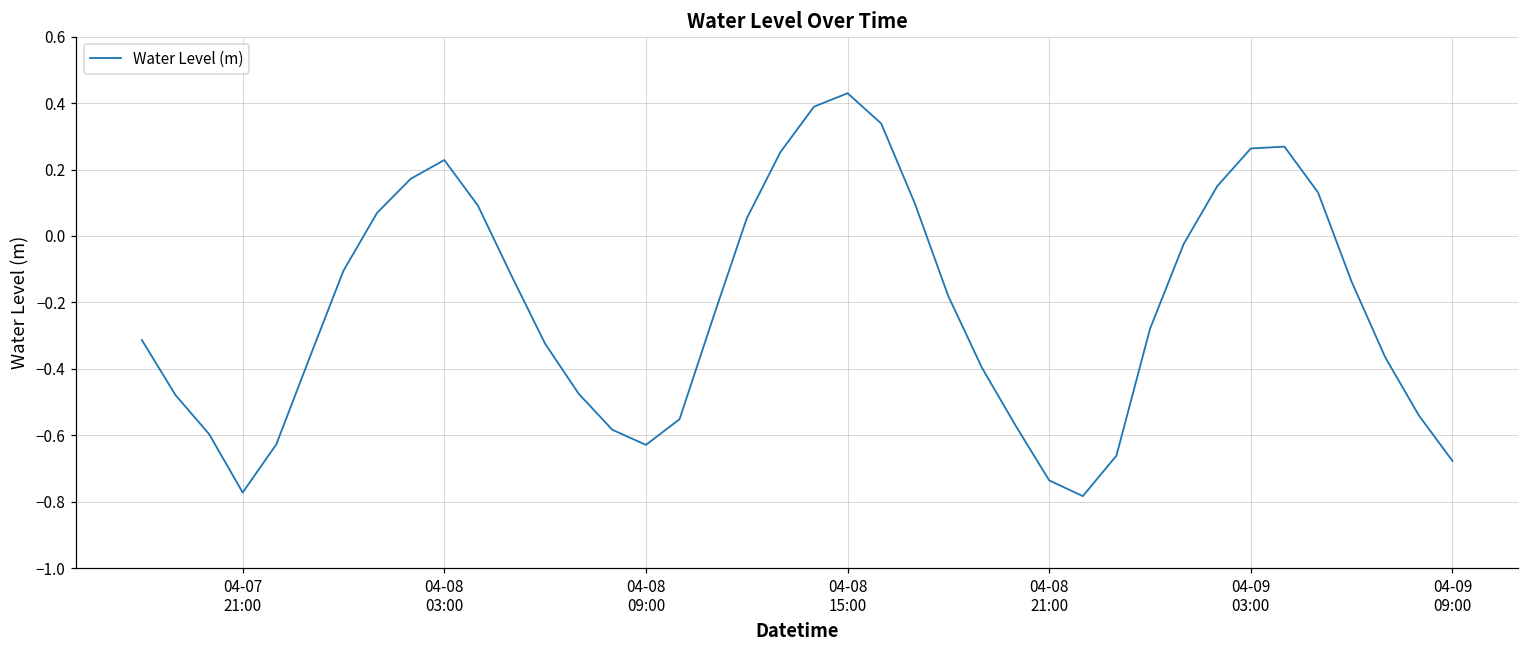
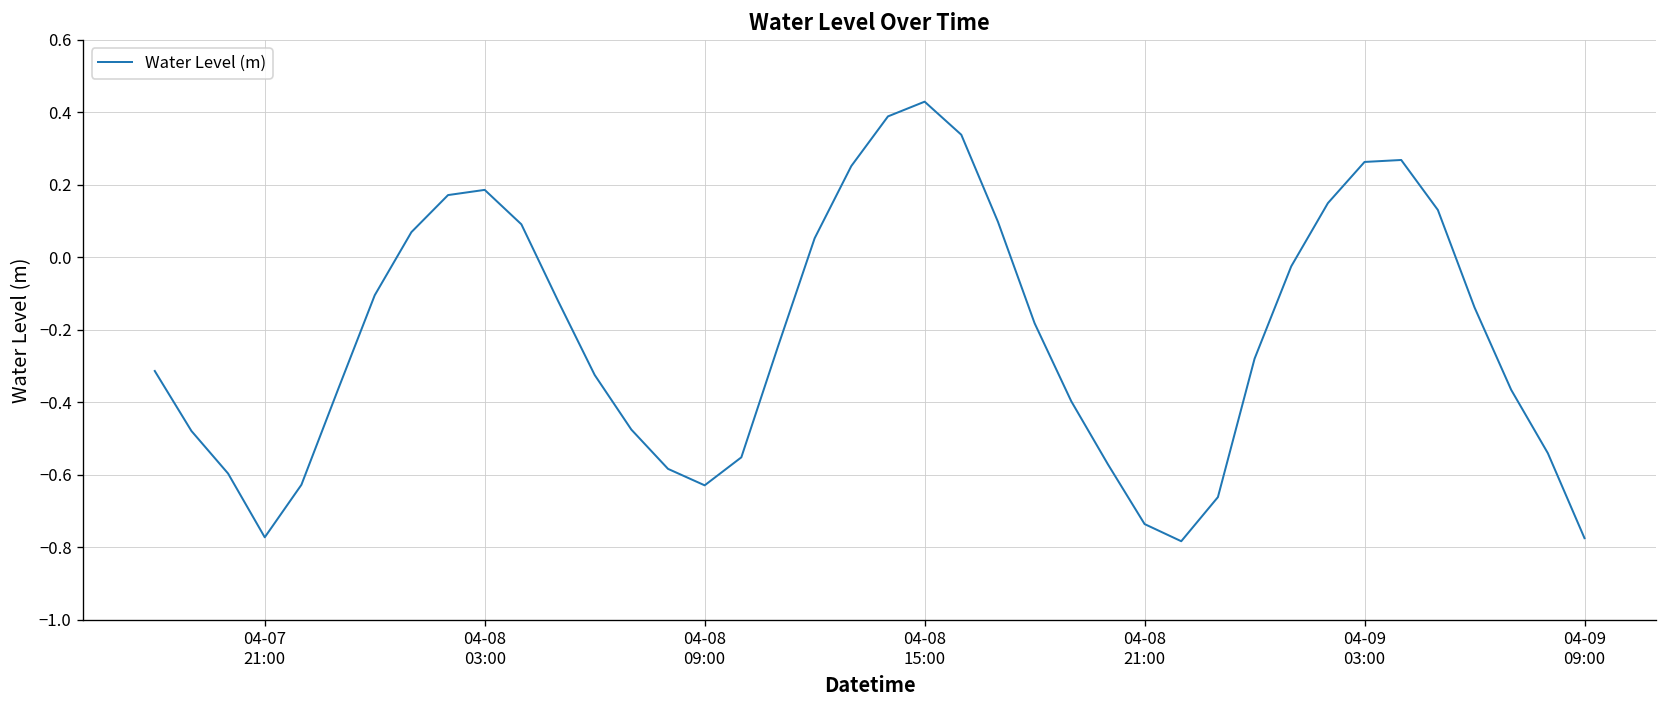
04-08 03:00: 0.23 -> 0.19
04-09 09:00: -0.68 -> -0.77
